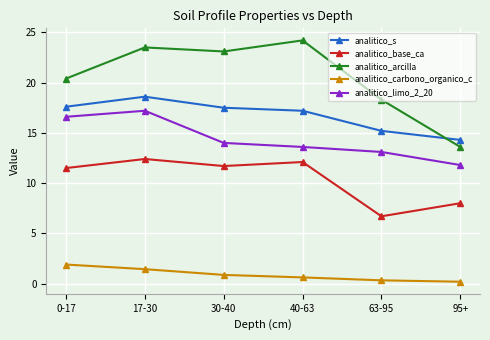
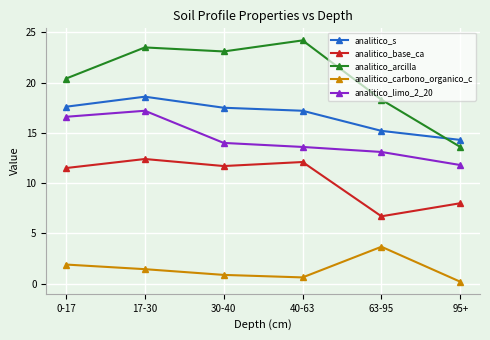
analitico_carbono_organico_c, 63-95: 0.3 -> 3.7
